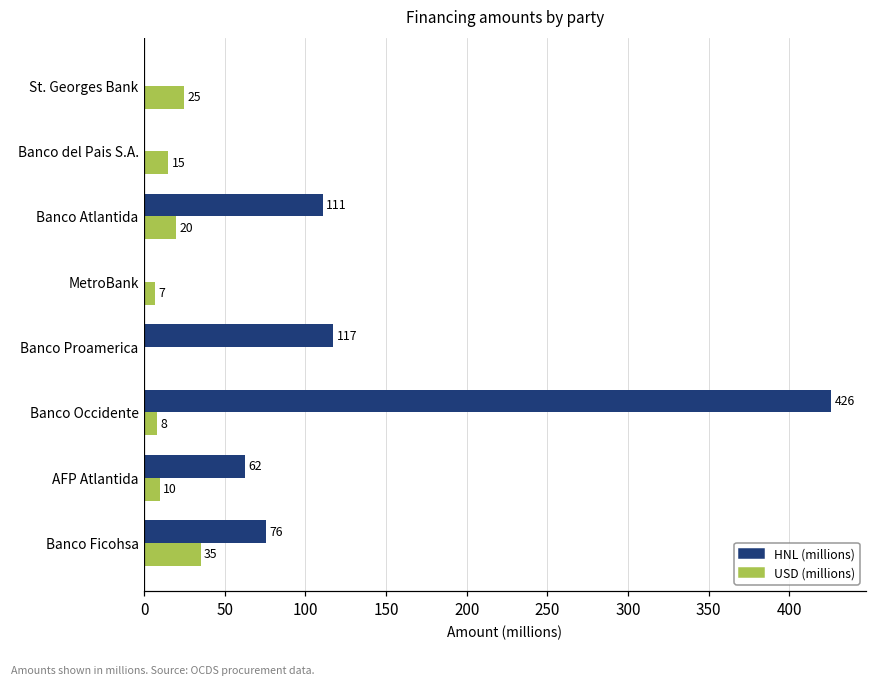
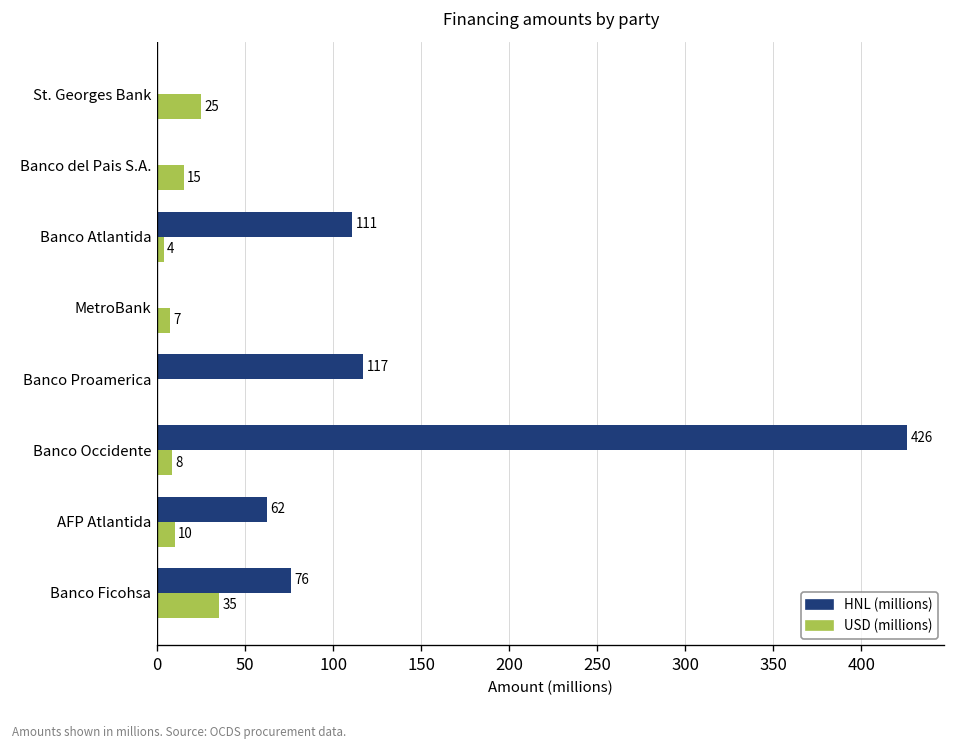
USD (millions), Banco Atlantida: 20 -> 4
